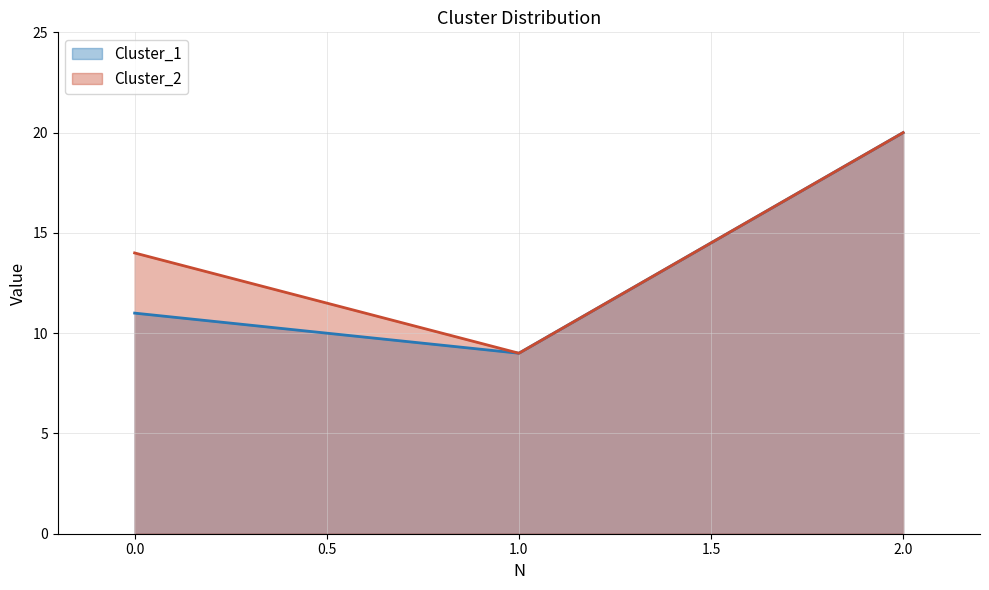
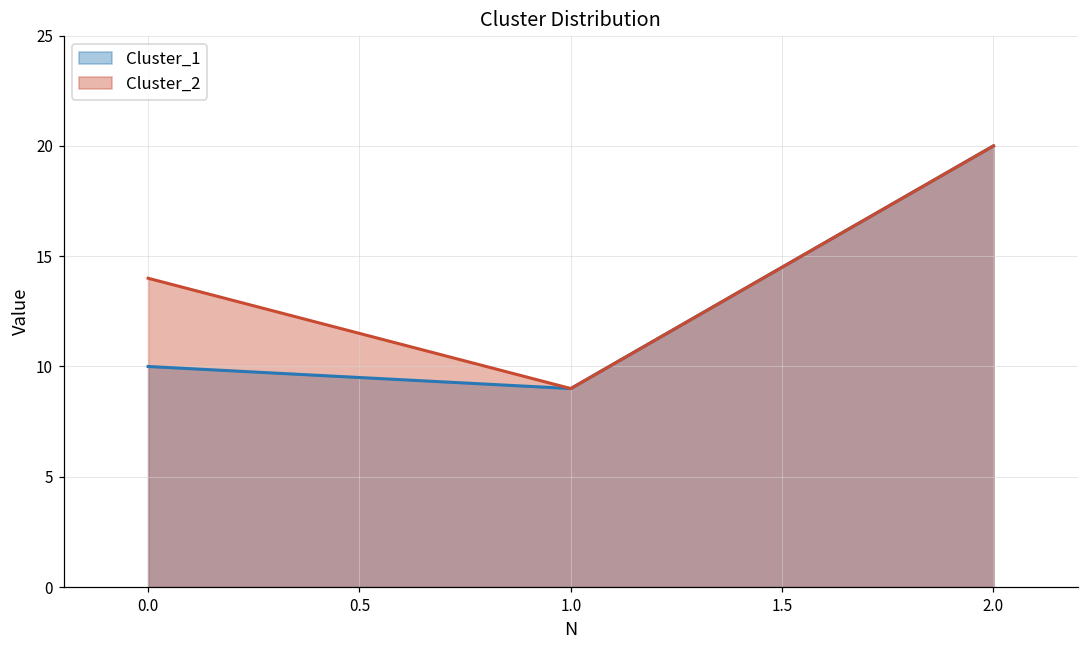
Cluster_1, 0.0: 11 -> 10
